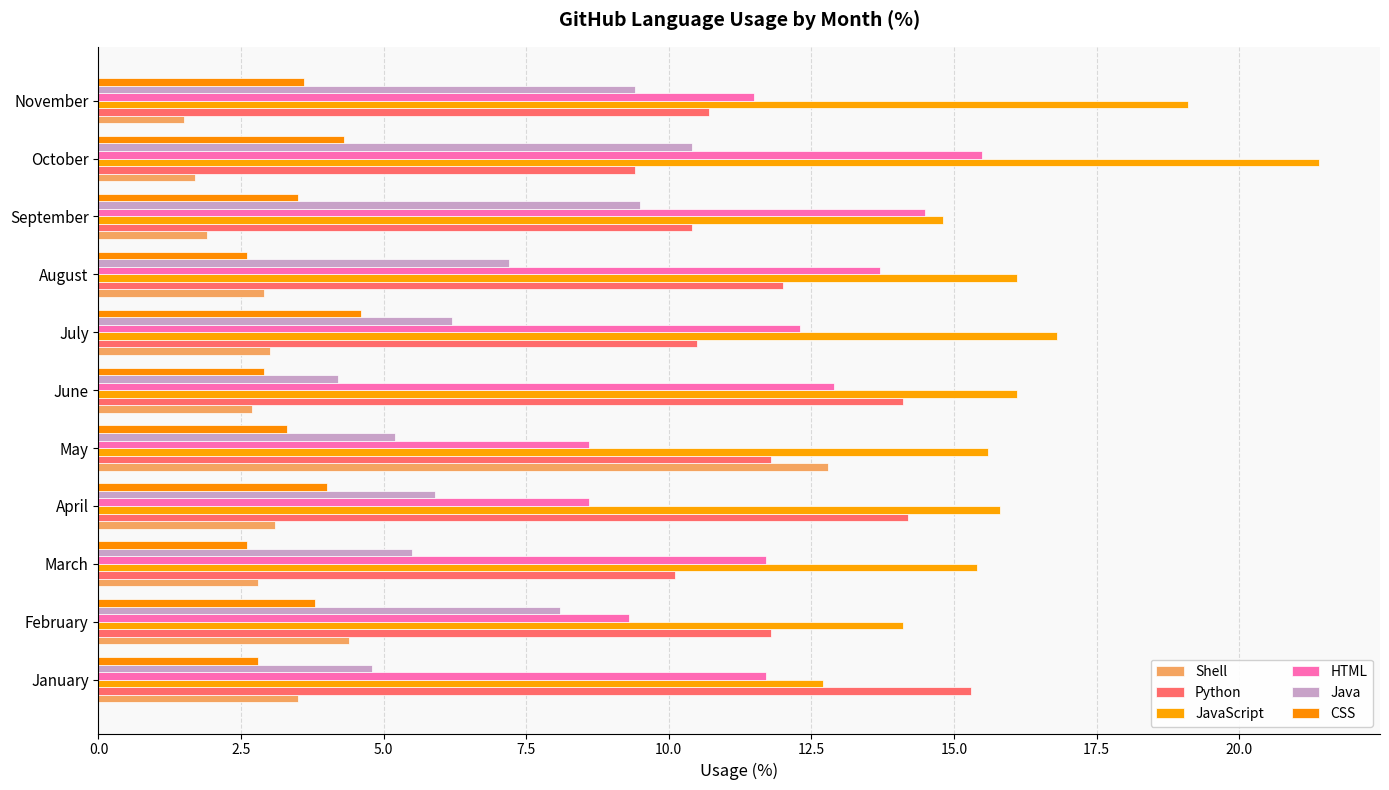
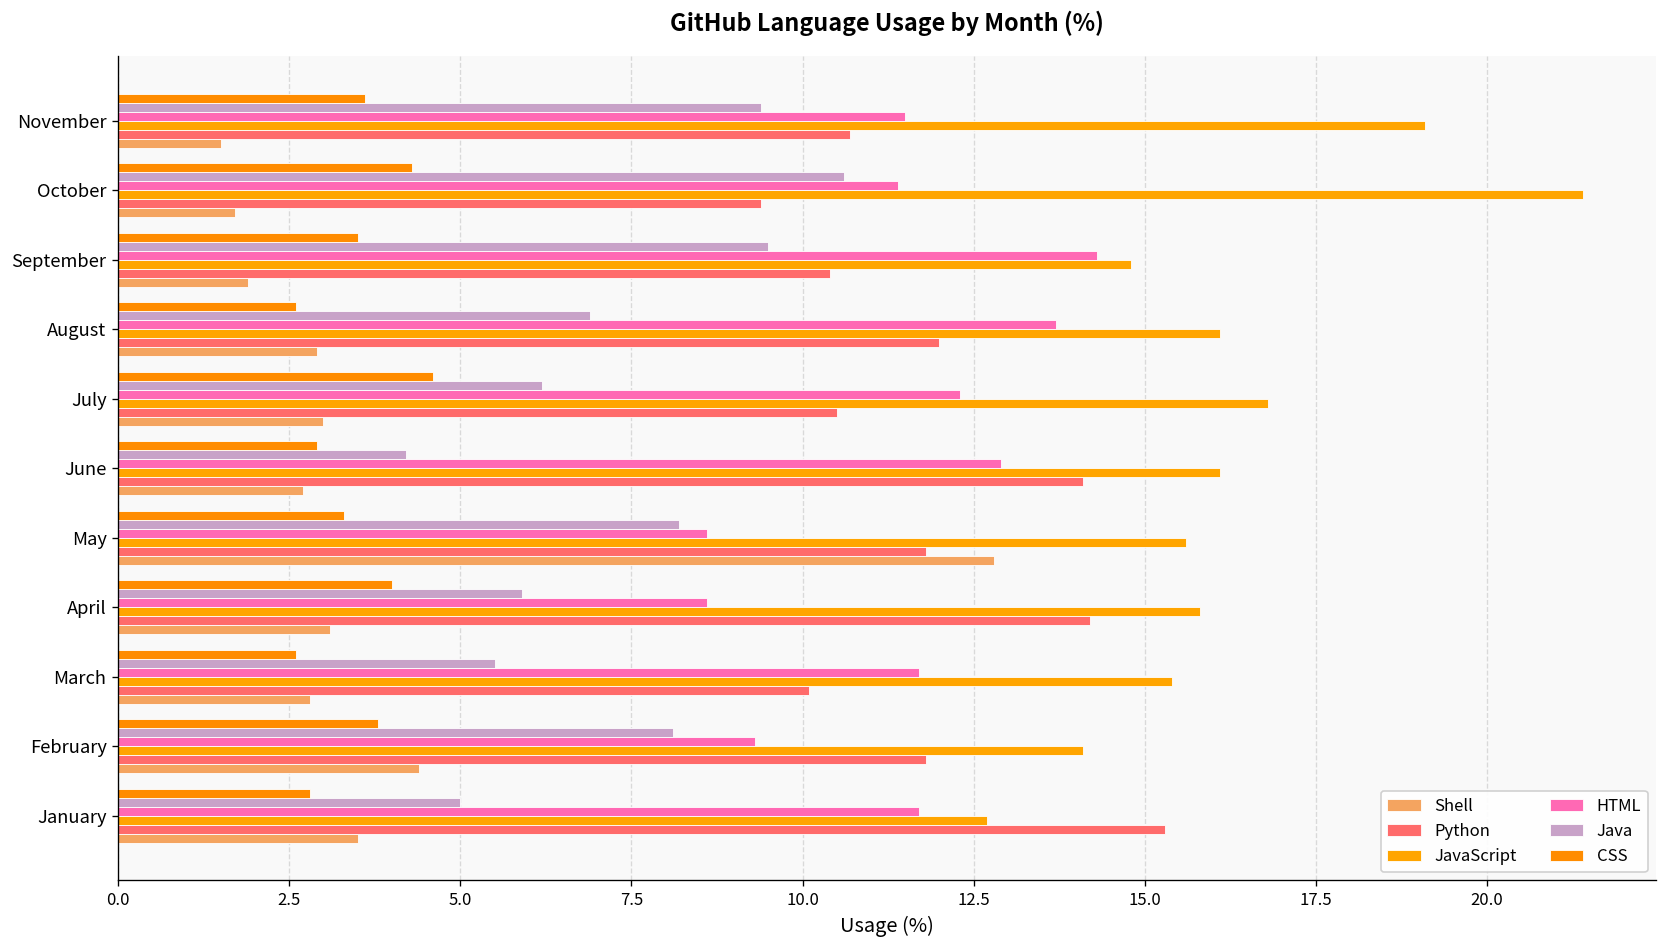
Java, October: 10.4 -> 10.6
HTML, October: 15.5 -> 11.4
HTML, September: 14.5 -> 14.3
Java, August: 7.2 -> 6.9
Java, May: 5.2 -> 8.2
Java, January: 4.8 -> 5.0
